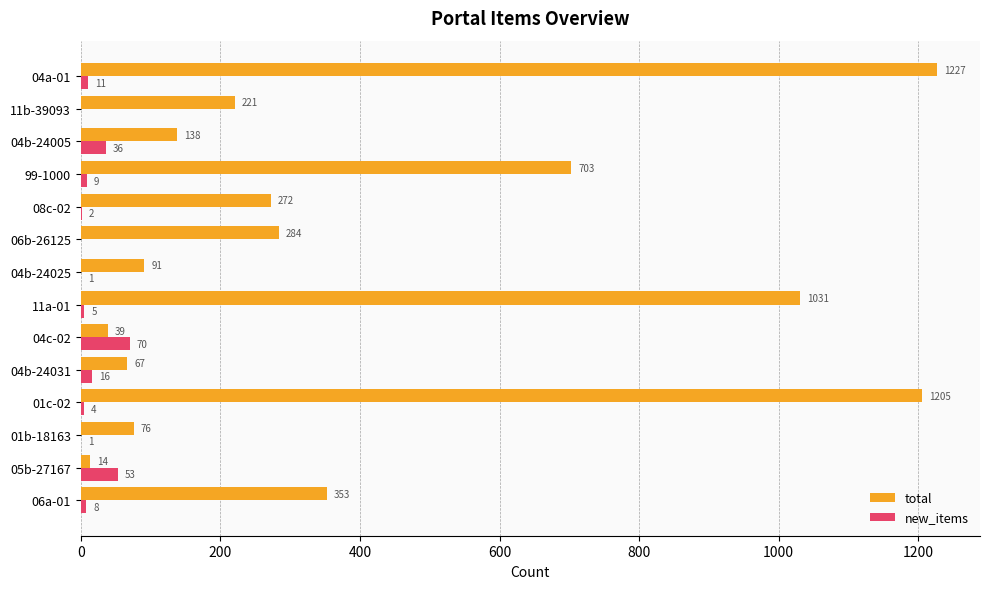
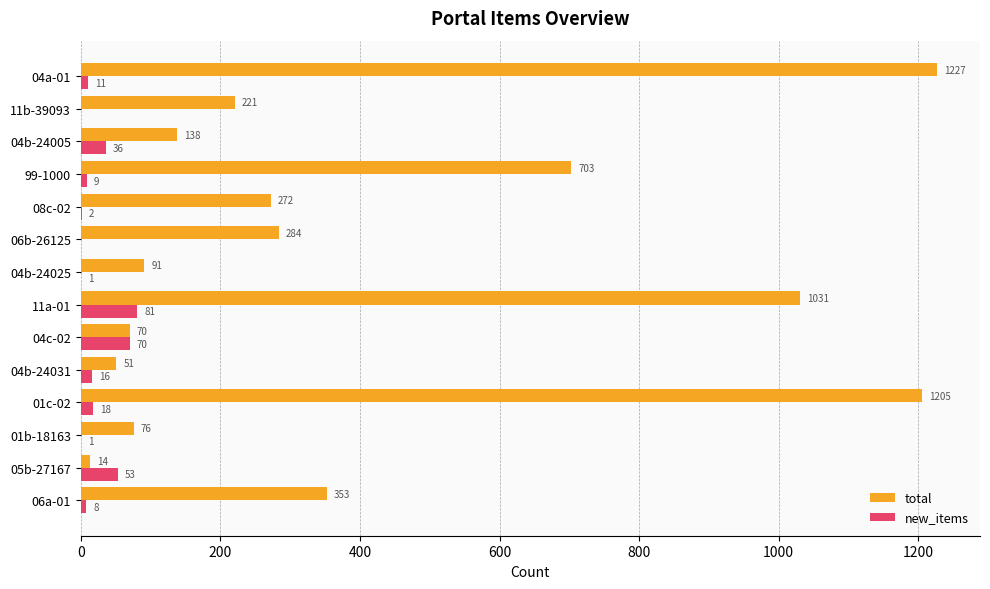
new_items, 11a-01: 5 -> 81
total, 04c-02: 39 -> 70
total, 04b-24031: 67 -> 51
new_items, 01c-02: 4 -> 18
